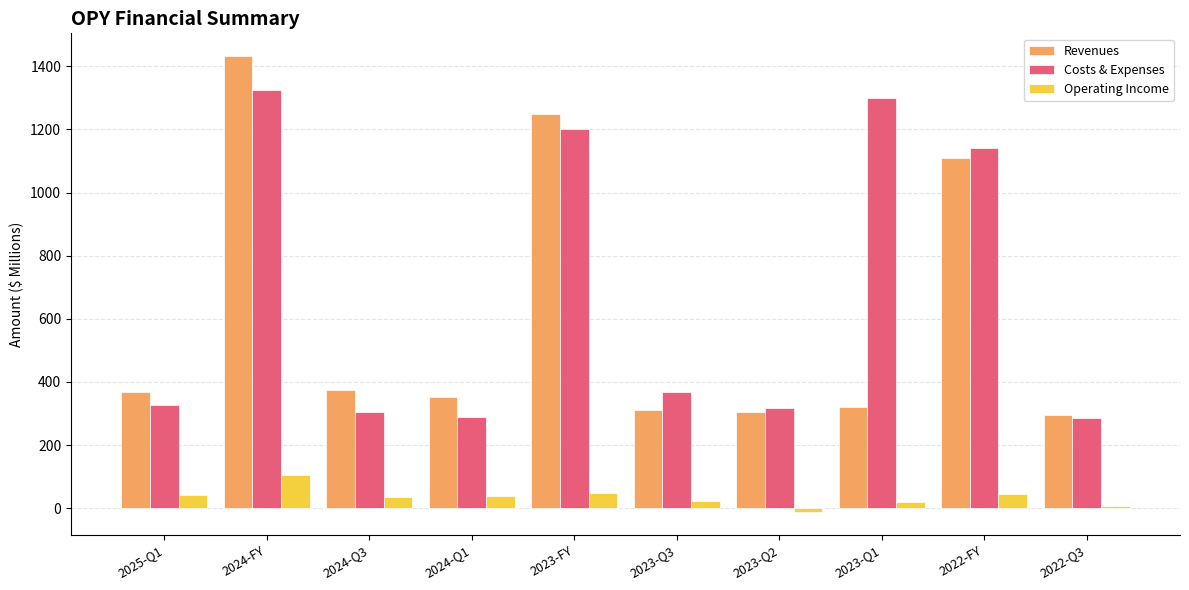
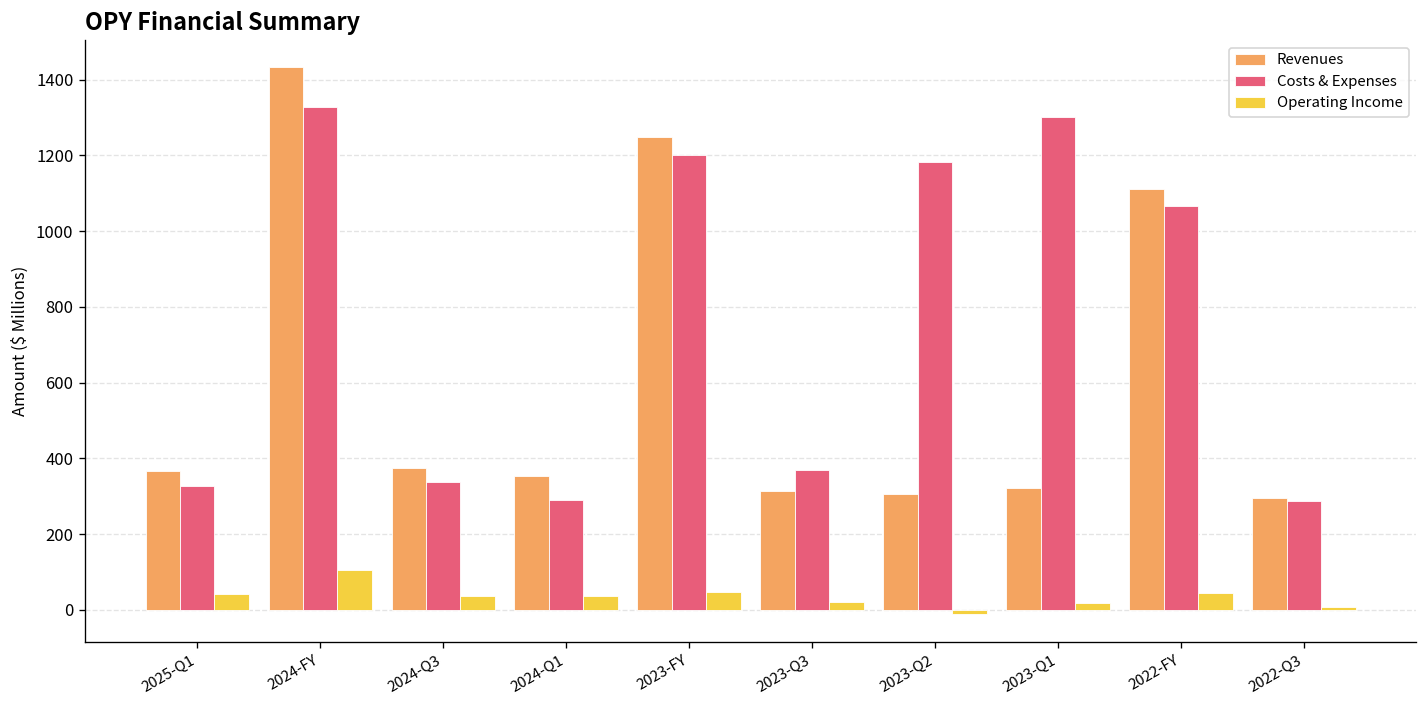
Costs & Expenses, 2024-Q3: 310 -> 340
Costs & Expenses, 2023-Q2: 320 -> 1180
Costs & Expenses, 2022-FY: 1140 -> 1070
